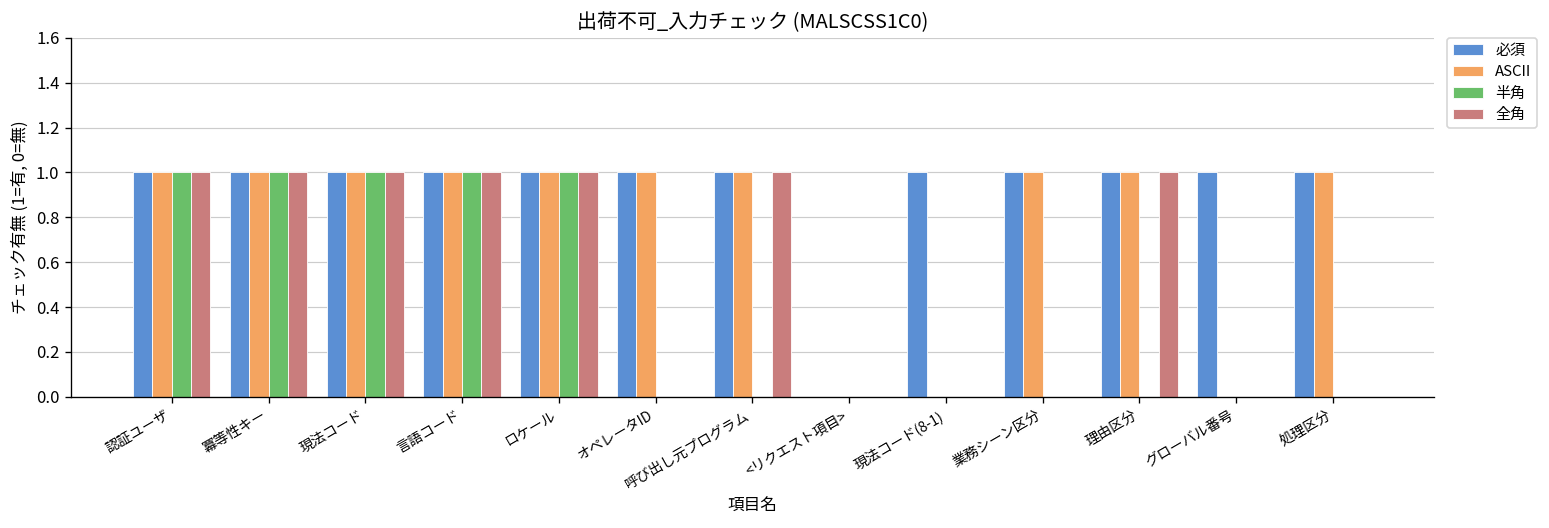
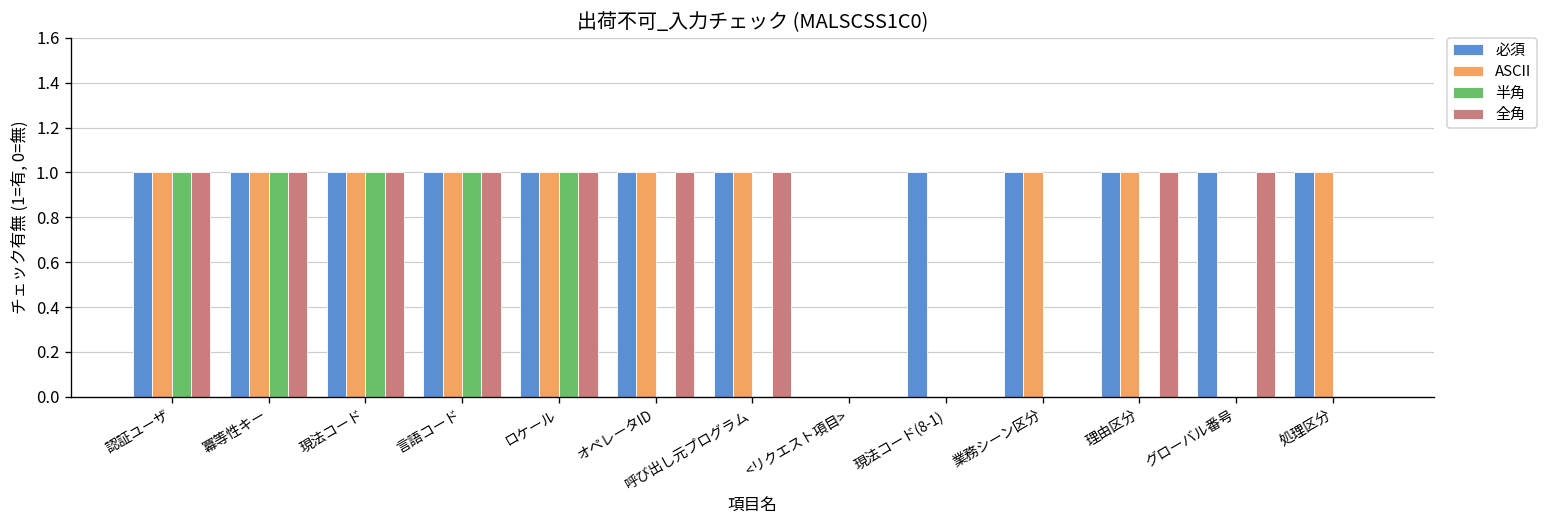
全角, オペレータID: 0 -> 1
全角, グローバル番号: 0 -> 1
